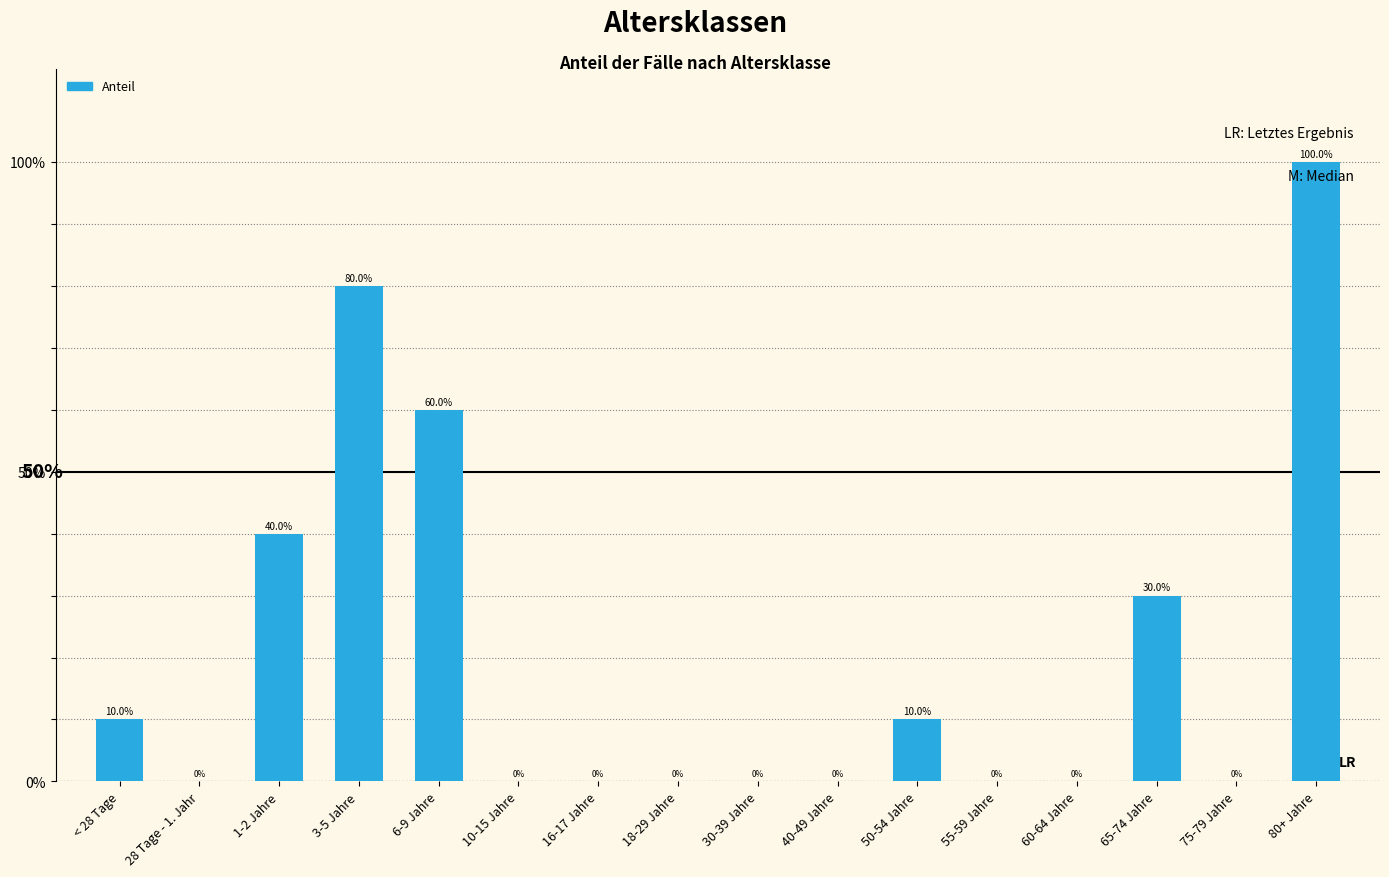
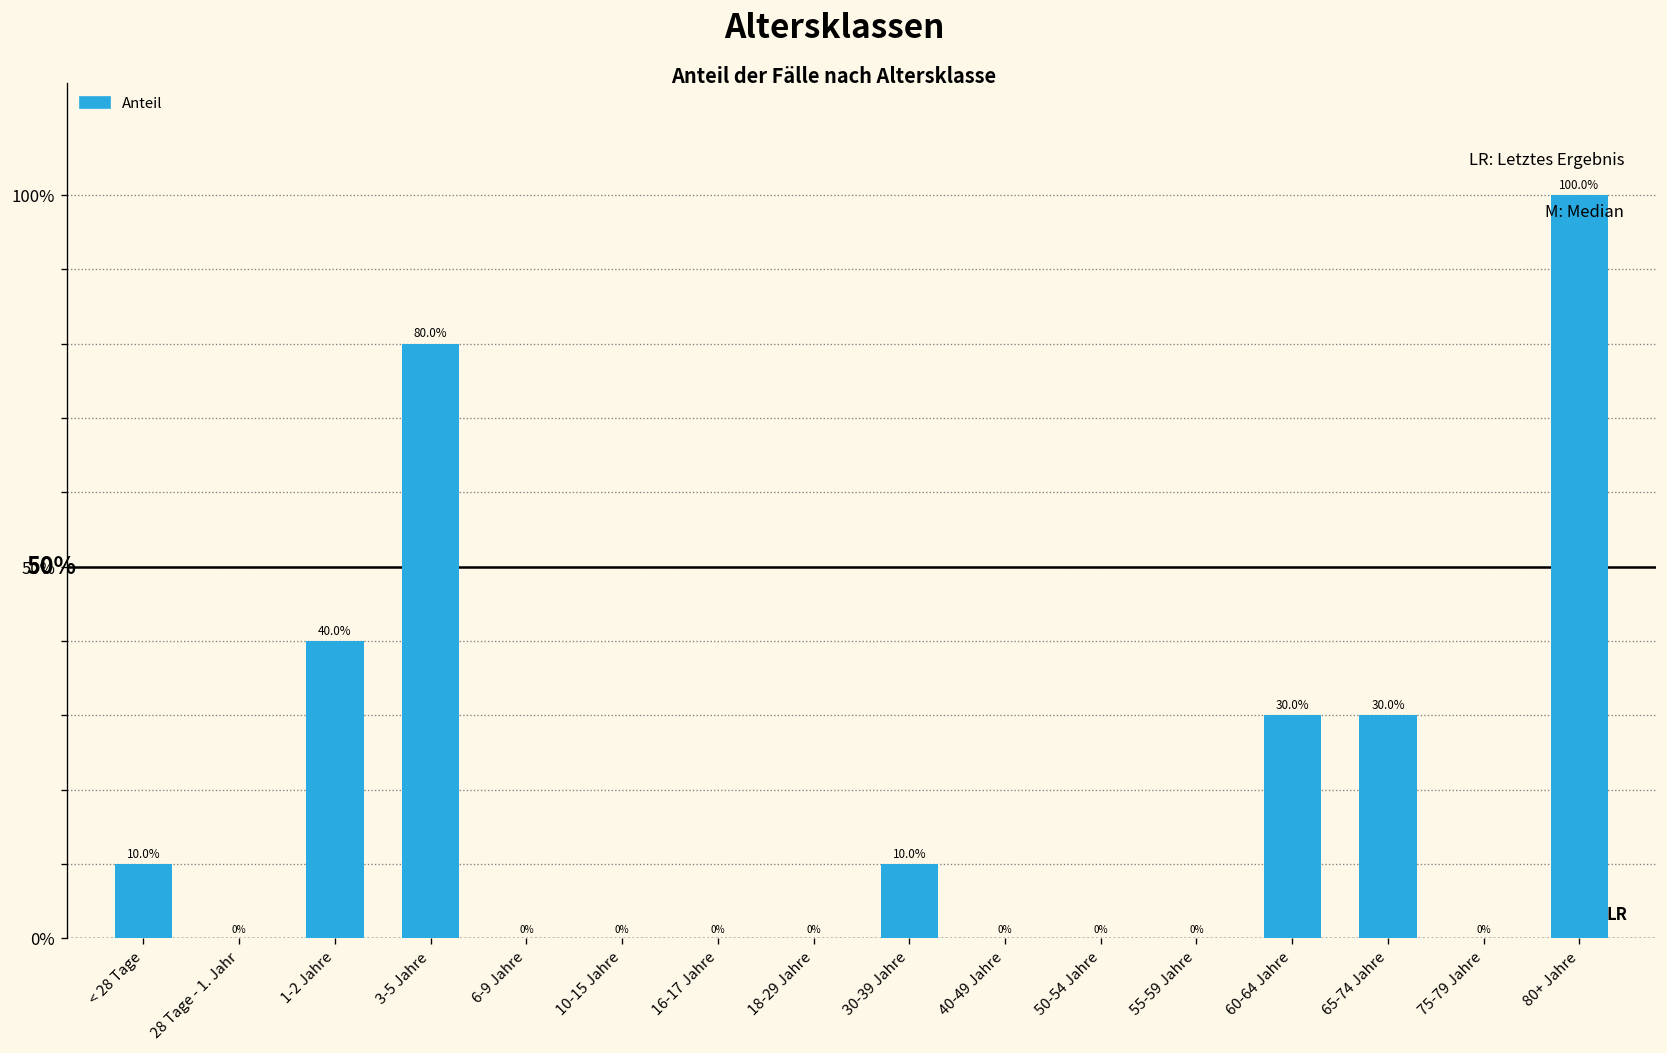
6-9 Jahre: 60.0% -> 0%
30-39 Jahre: 0% -> 10.0%
50-54 Jahre: 10.0% -> 0%
60-64 Jahre: 0% -> 30.0%
